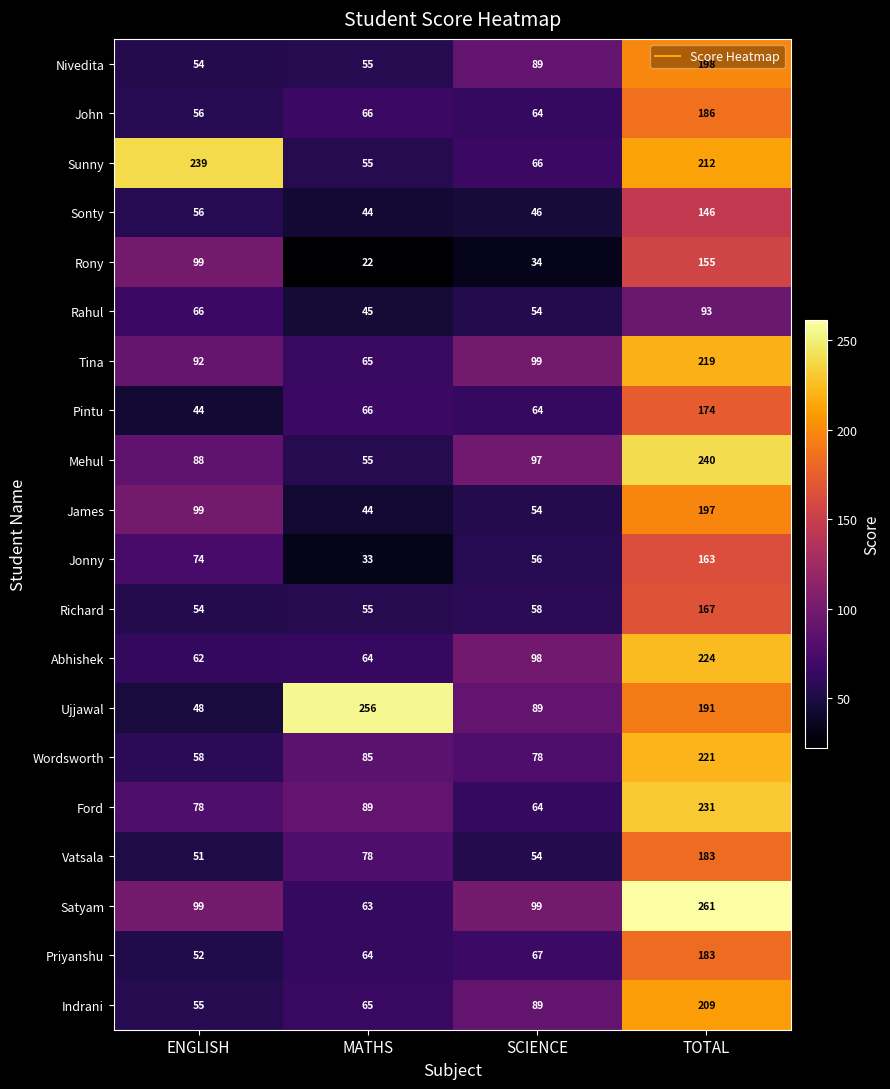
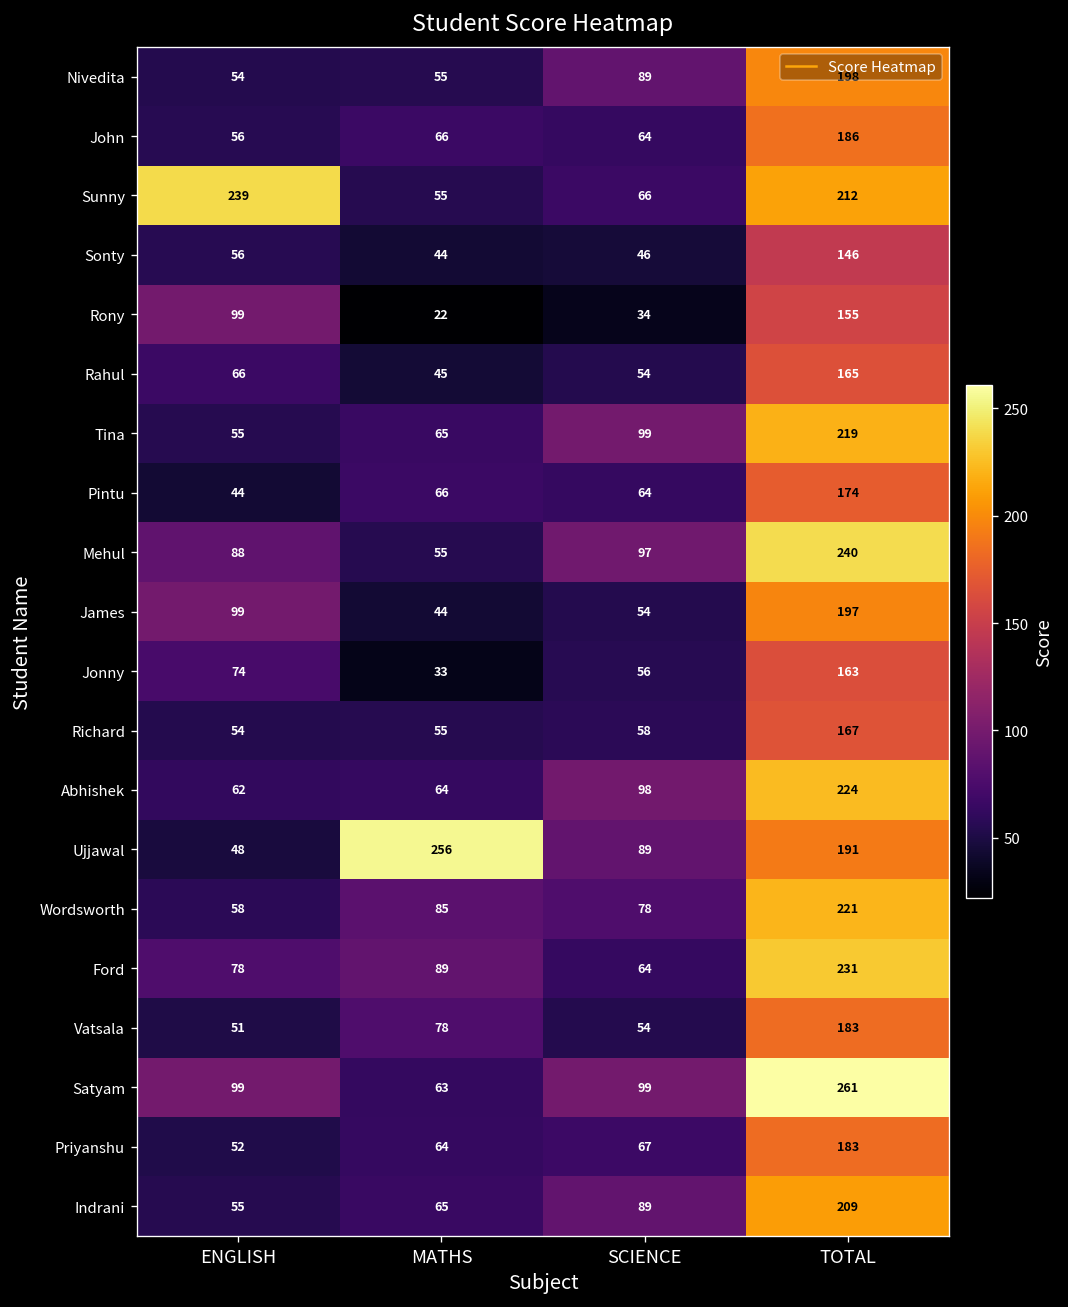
Rahul, TOTAL: 93 -> 165
Tina, ENGLISH: 92 -> 55
